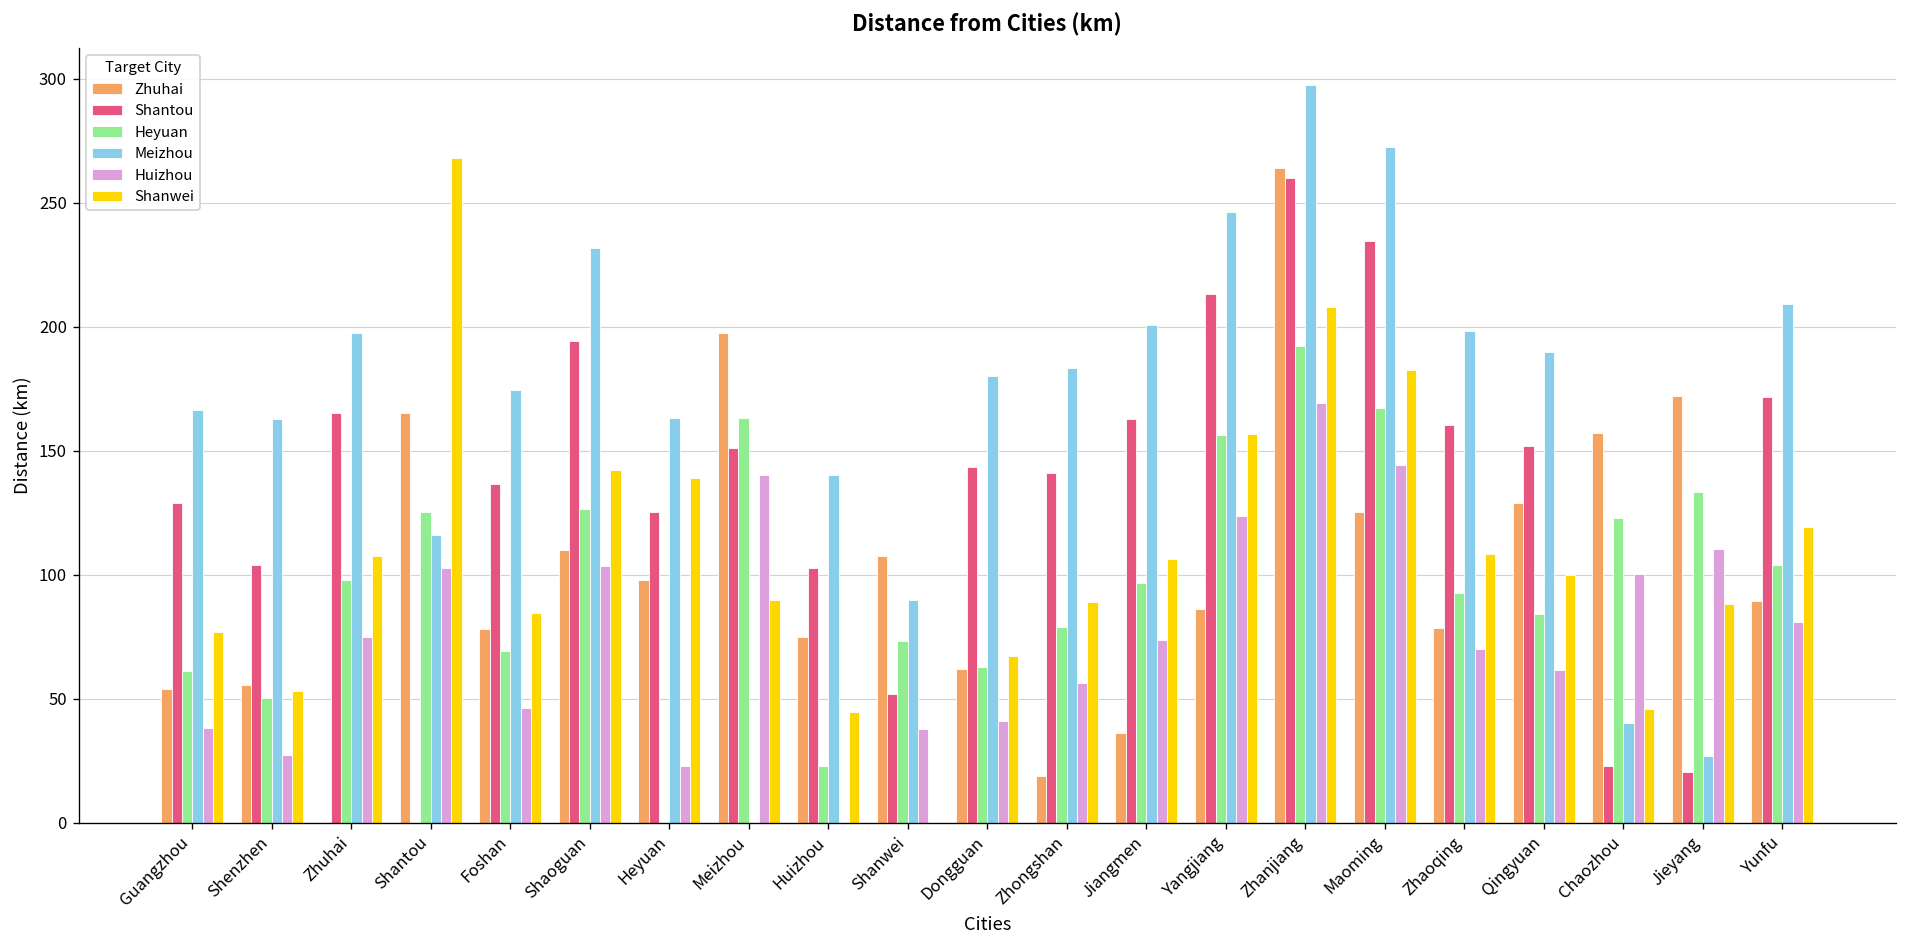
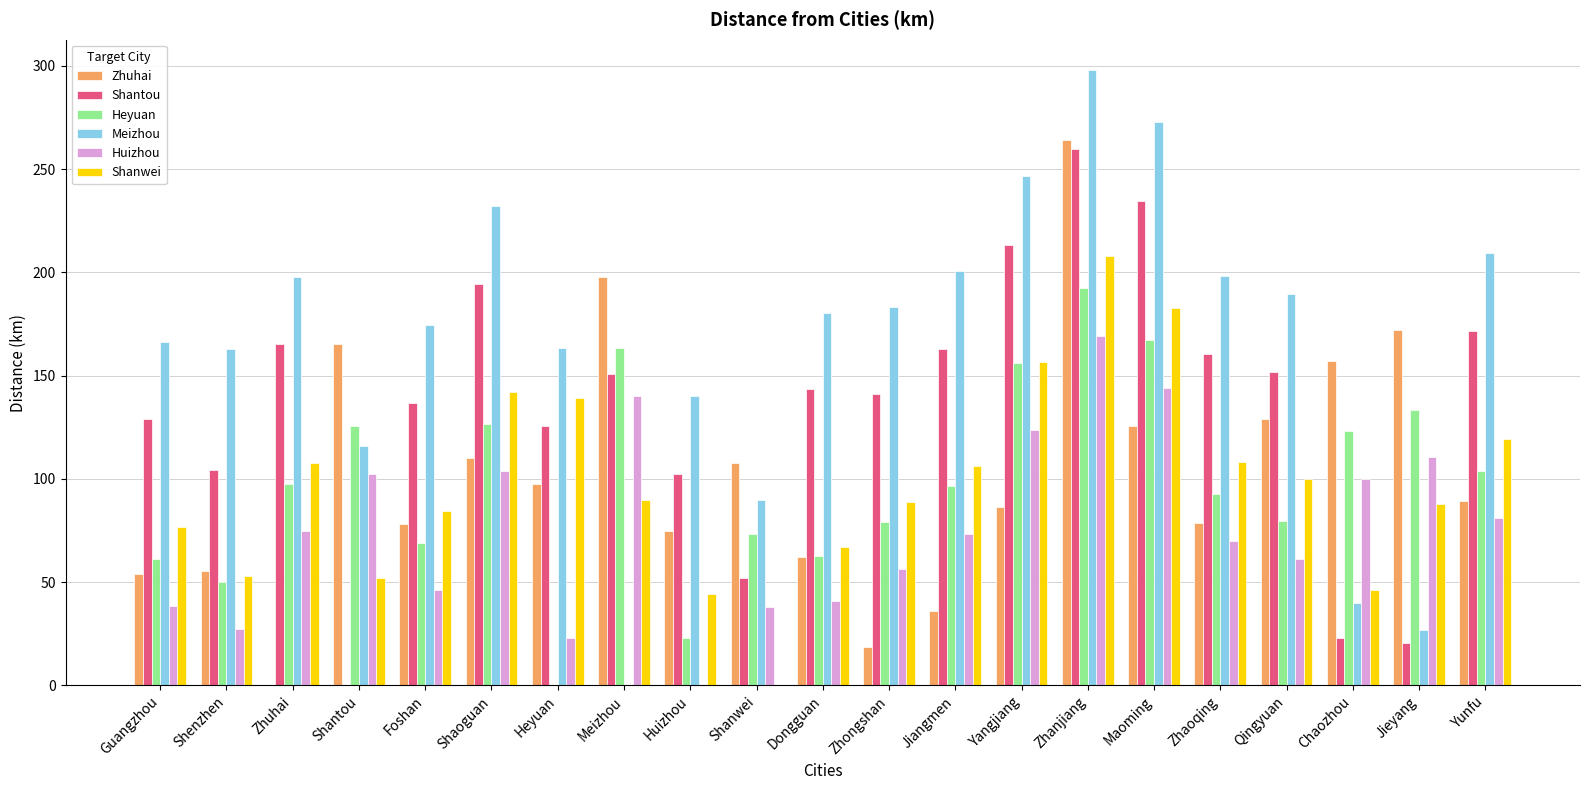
Shanwei, Shantou: 268 -> 52
Heyuan, Qingyuan: 84 -> 80
